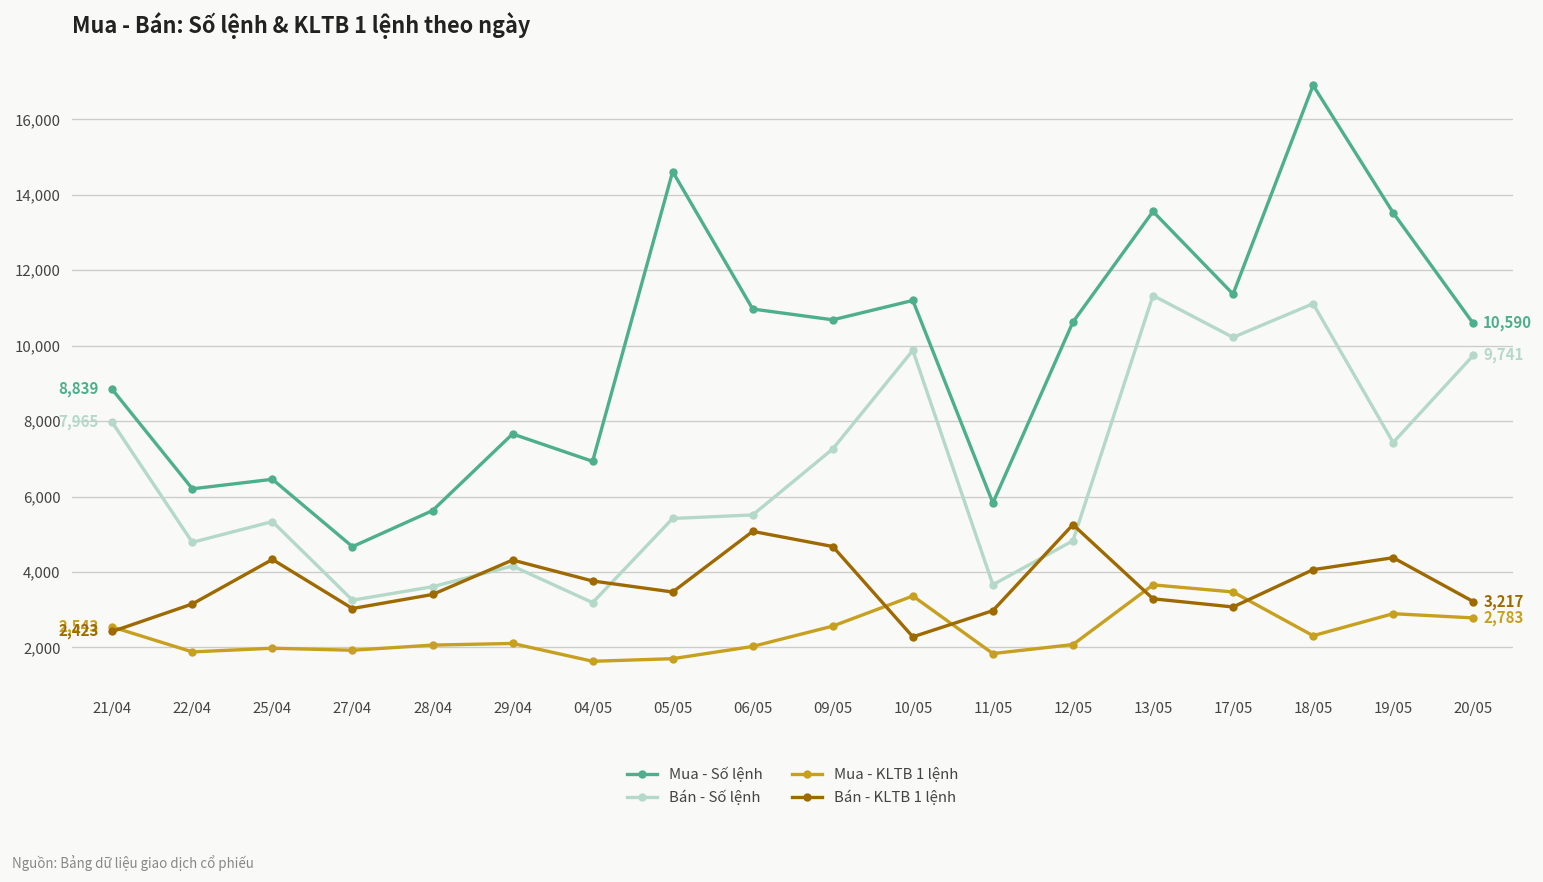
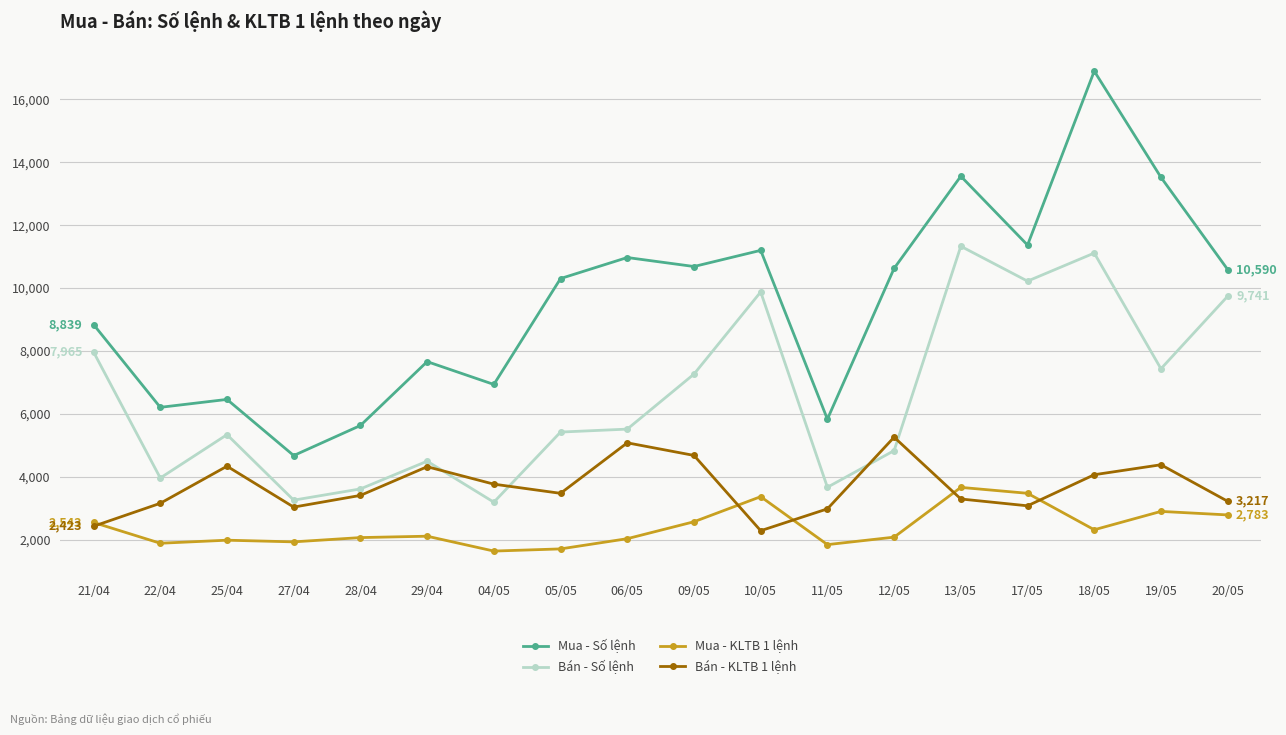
Bán - Số lệnh, 22/04: 4,800 -> 4,000
Bán - Số lệnh, 29/04: 4,200 -> 4,500
Mua - Số lệnh, 05/05: 14,600 -> 10,300
